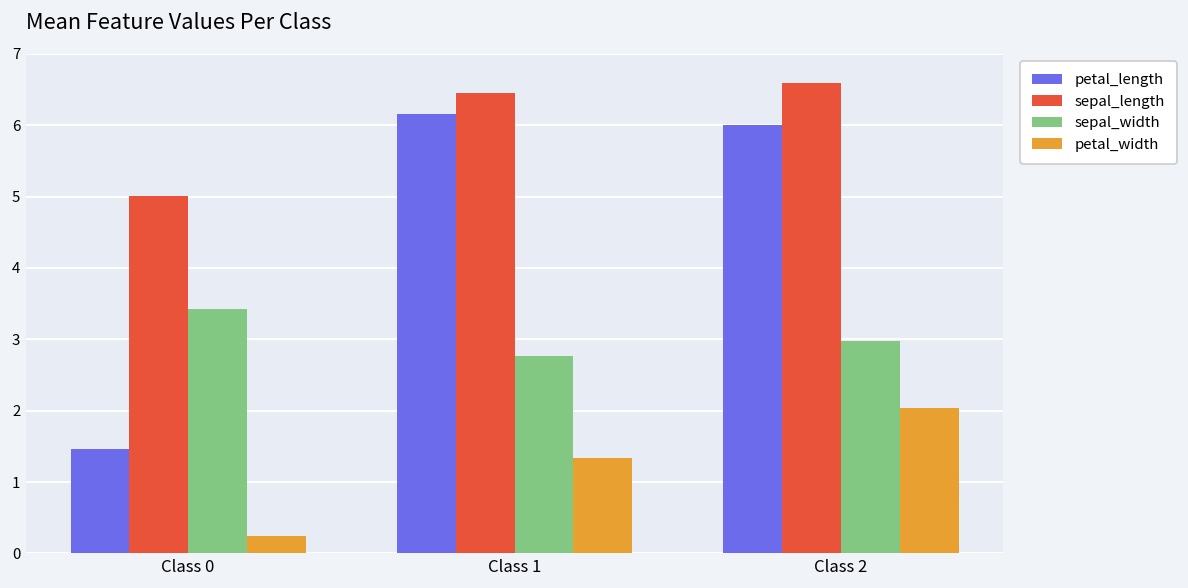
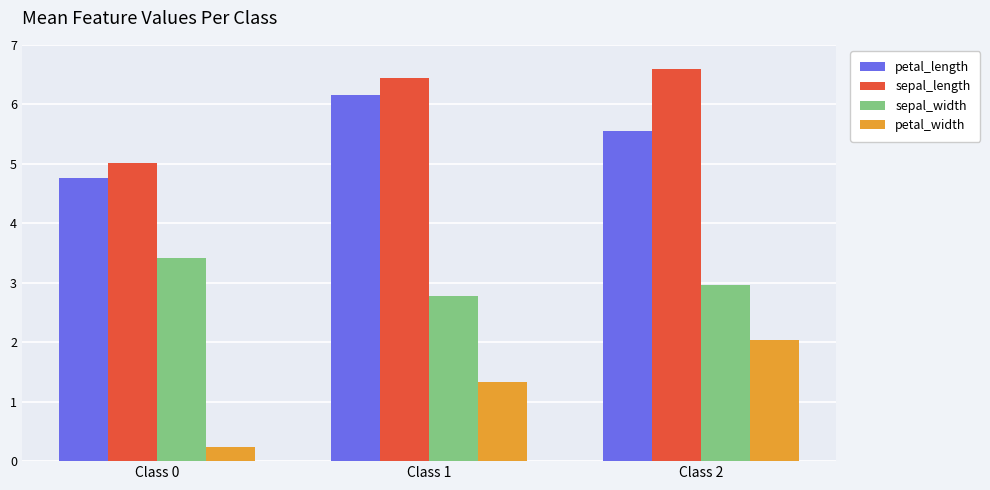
petal_length, Class 0: 1.5 -> 4.8
petal_length, Class 2: 6.0 -> 5.6
